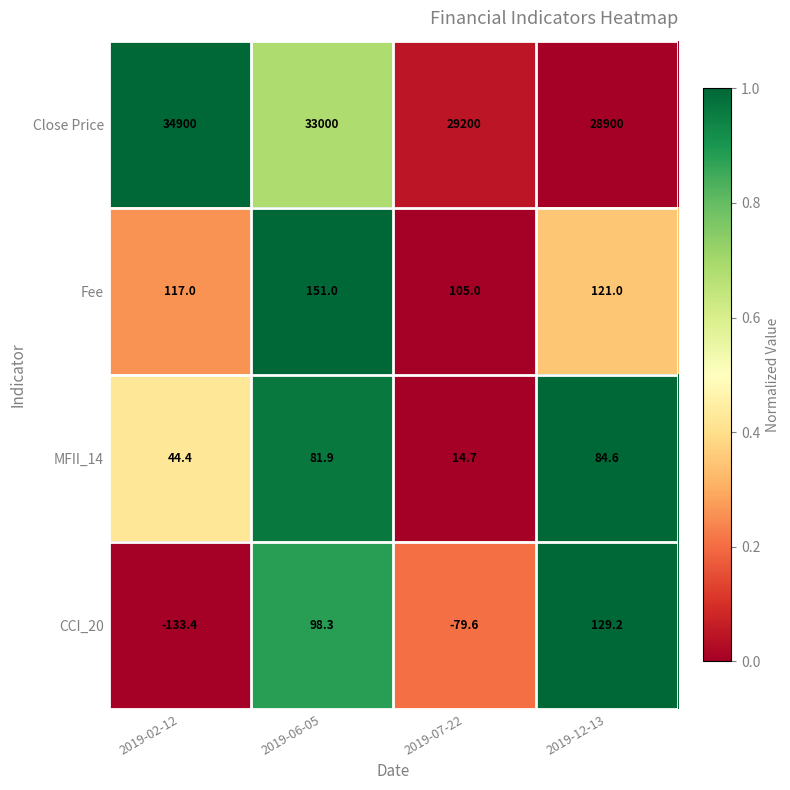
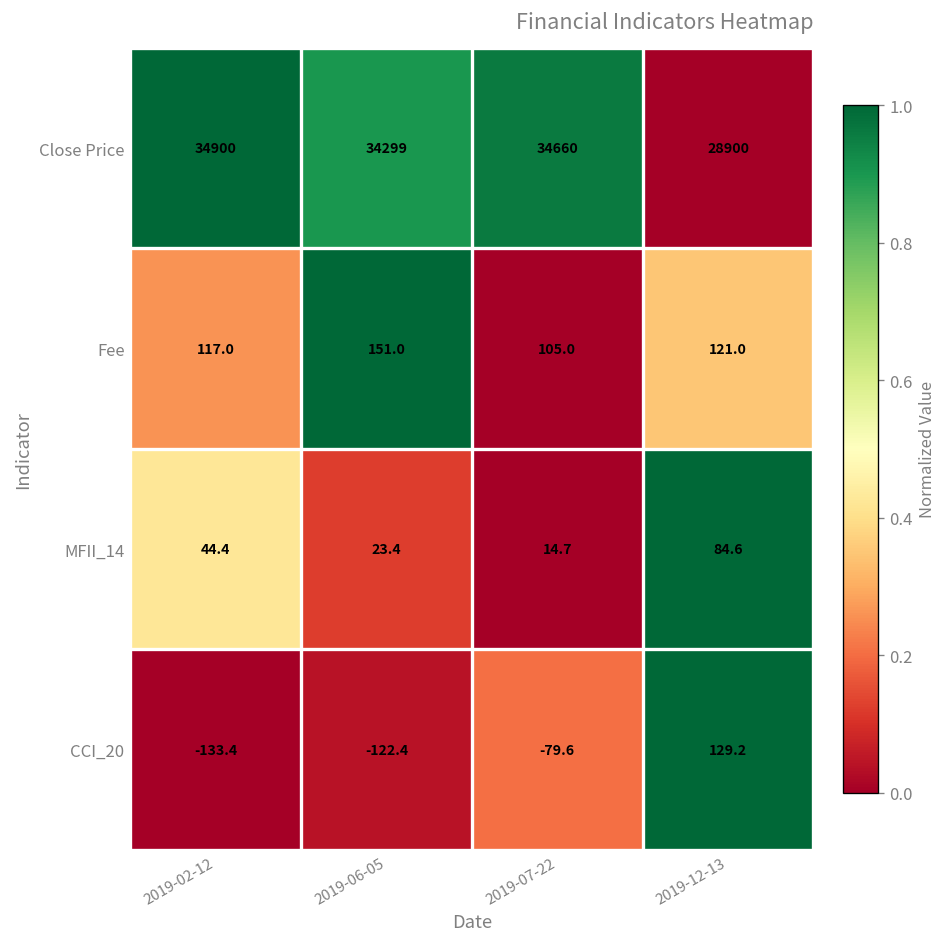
Close Price, 2019-06-05: 33000 -> 34299
Close Price, 2019-07-22: 29200 -> 34660
MFII_14, 2019-06-05: 81.9 -> 23.4
CCI_20, 2019-06-05: 98.3 -> -122.4
